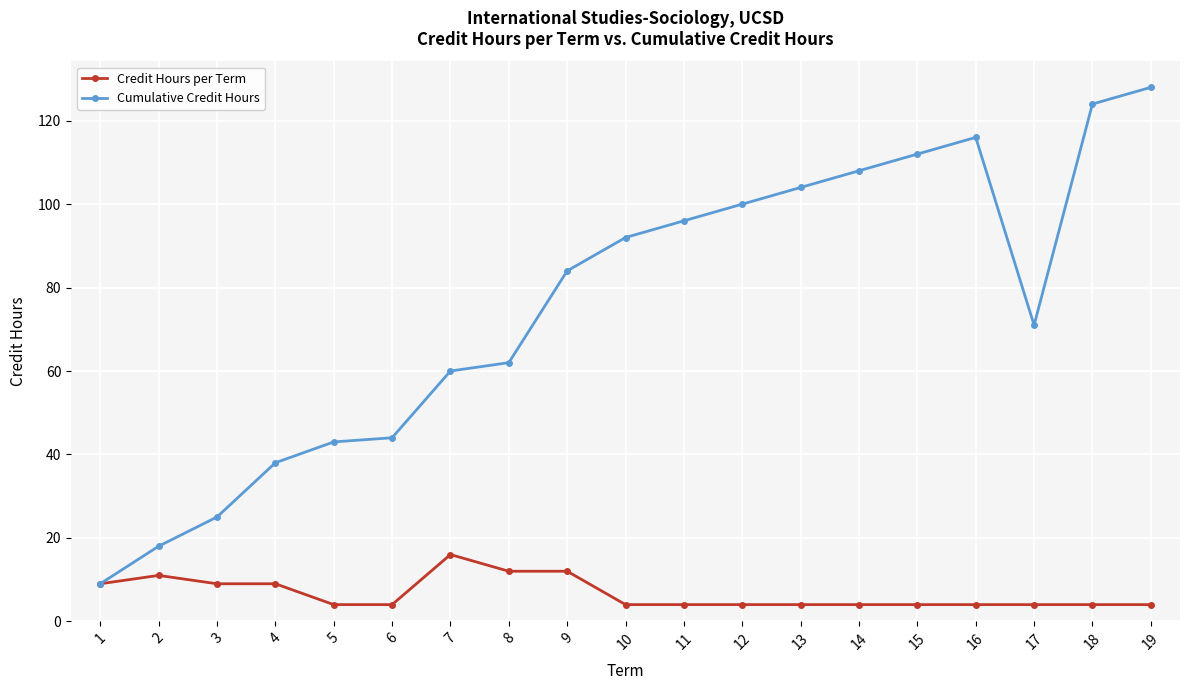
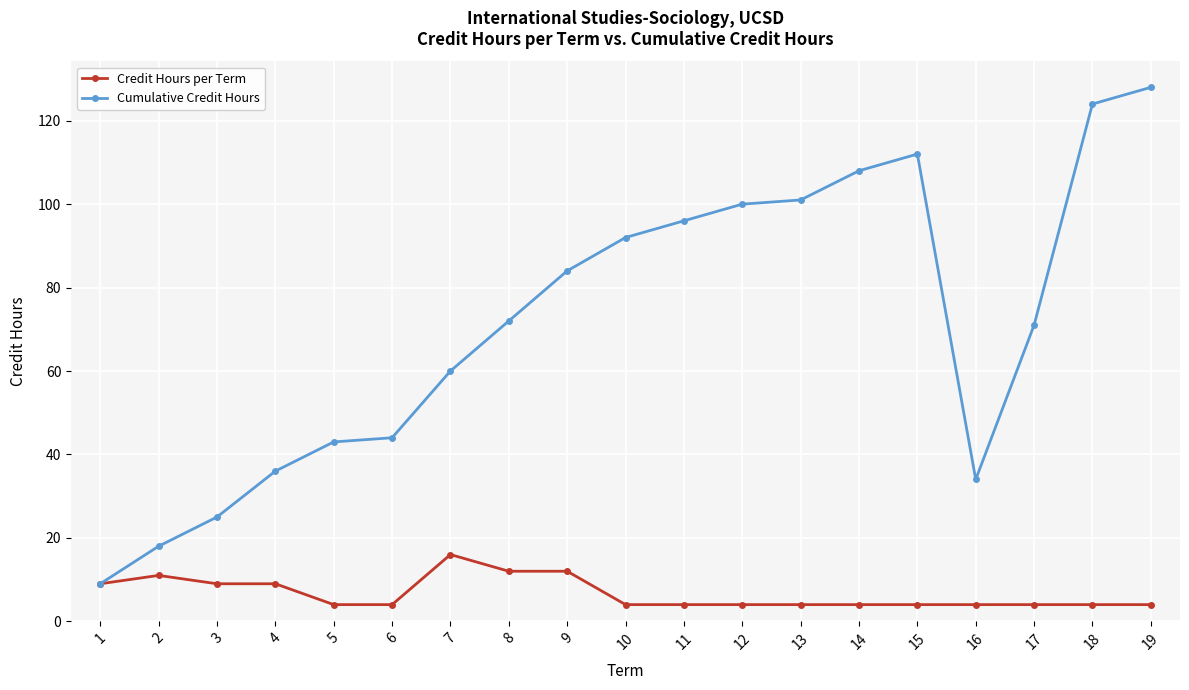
Cumulative Credit Hours, 4: 38 -> 36
Cumulative Credit Hours, 8: 62 -> 72
Cumulative Credit Hours, 13: 104 -> 101
Cumulative Credit Hours, 16: 116 -> 34
